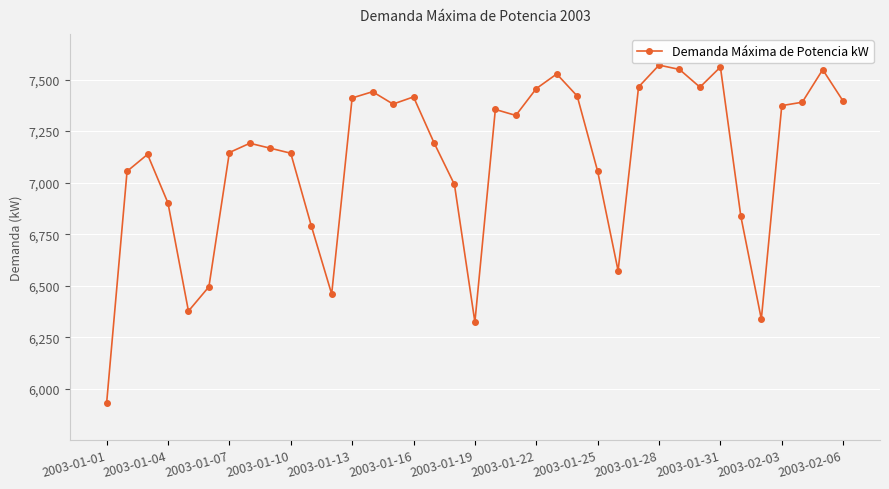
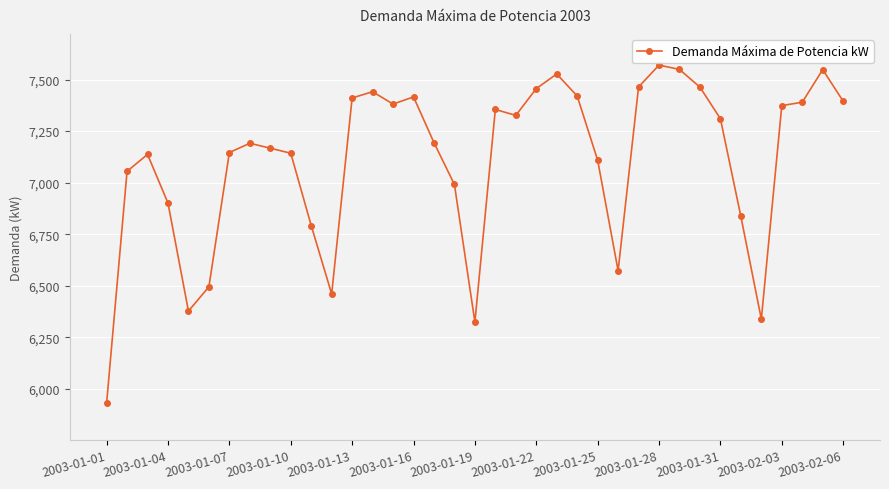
2003-01-25: 7,060 -> 7,110
2003-01-31: 7,560 -> 7,310
